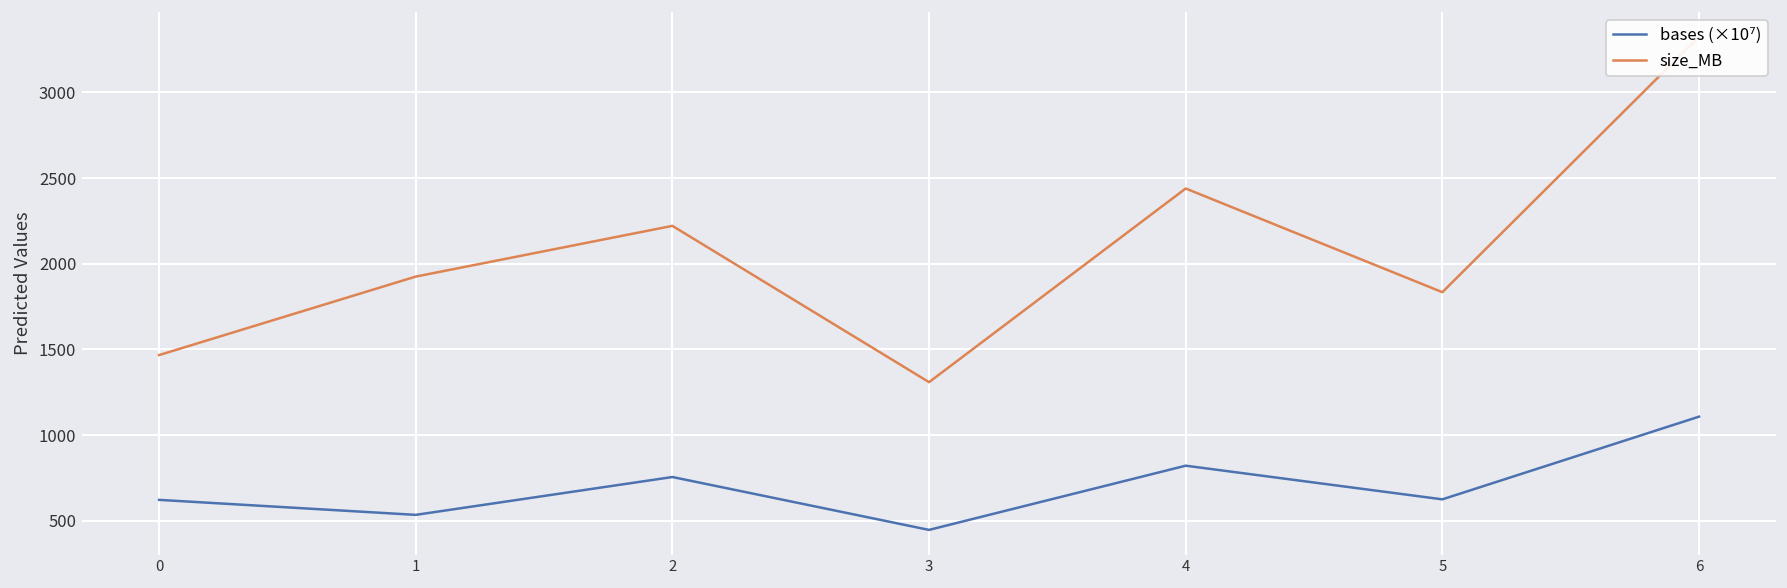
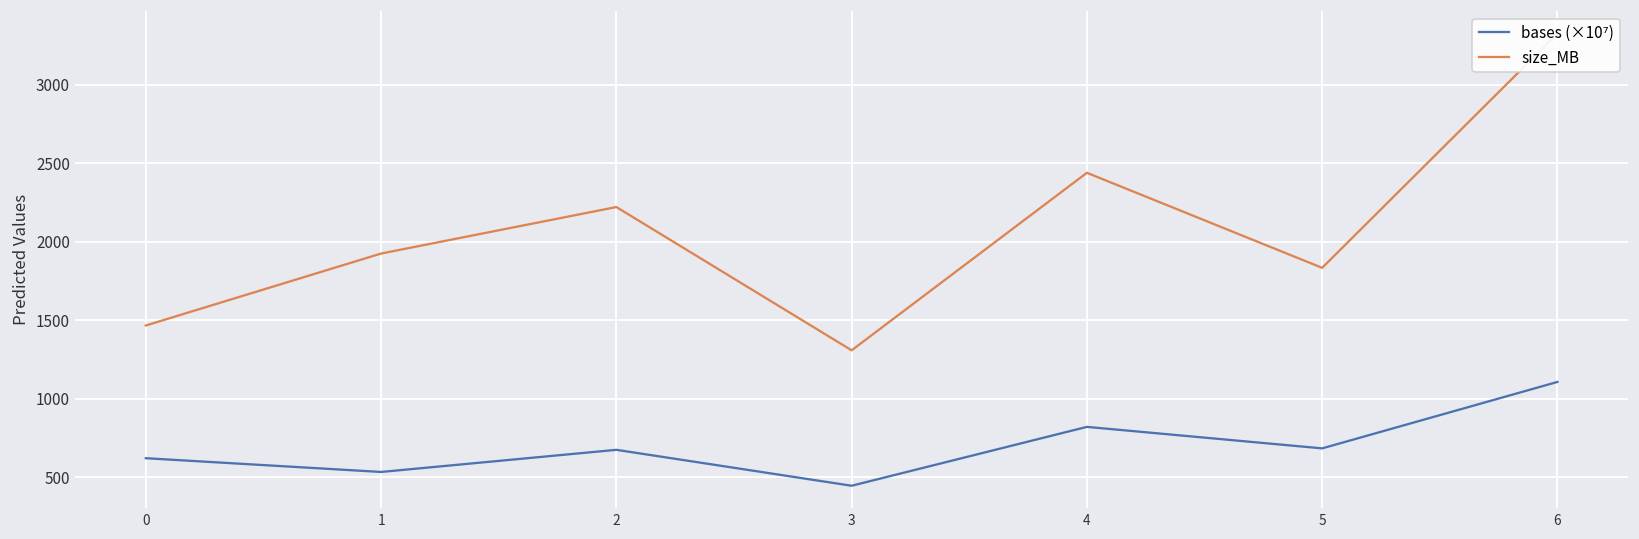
bases (×10⁷), 2: 760 -> 680
bases (×10⁷), 5: 630 -> 680
